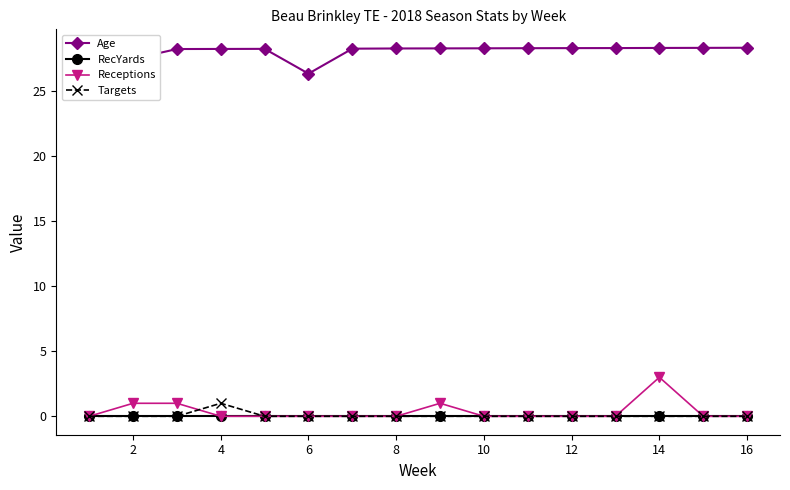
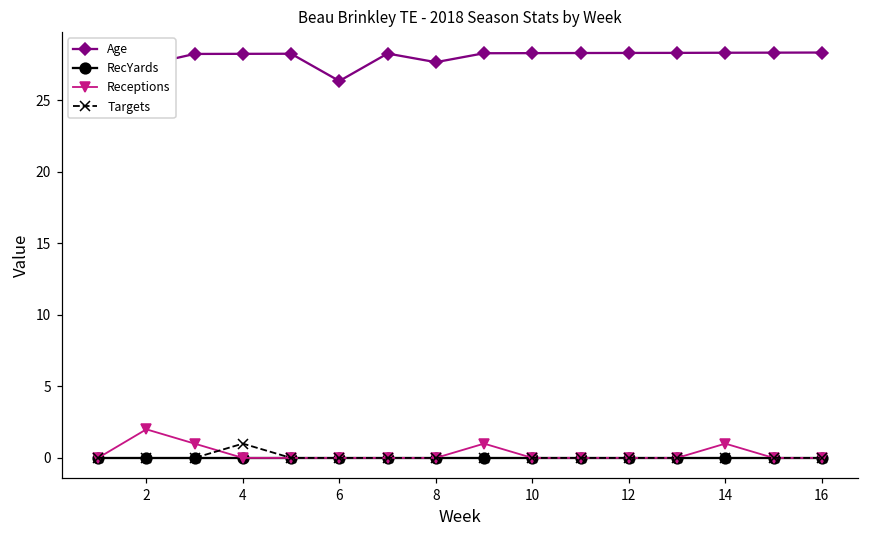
Receptions, 2: 1 -> 2
Age, 8: 28.3 -> 27.7
Receptions, 14: 3 -> 1
